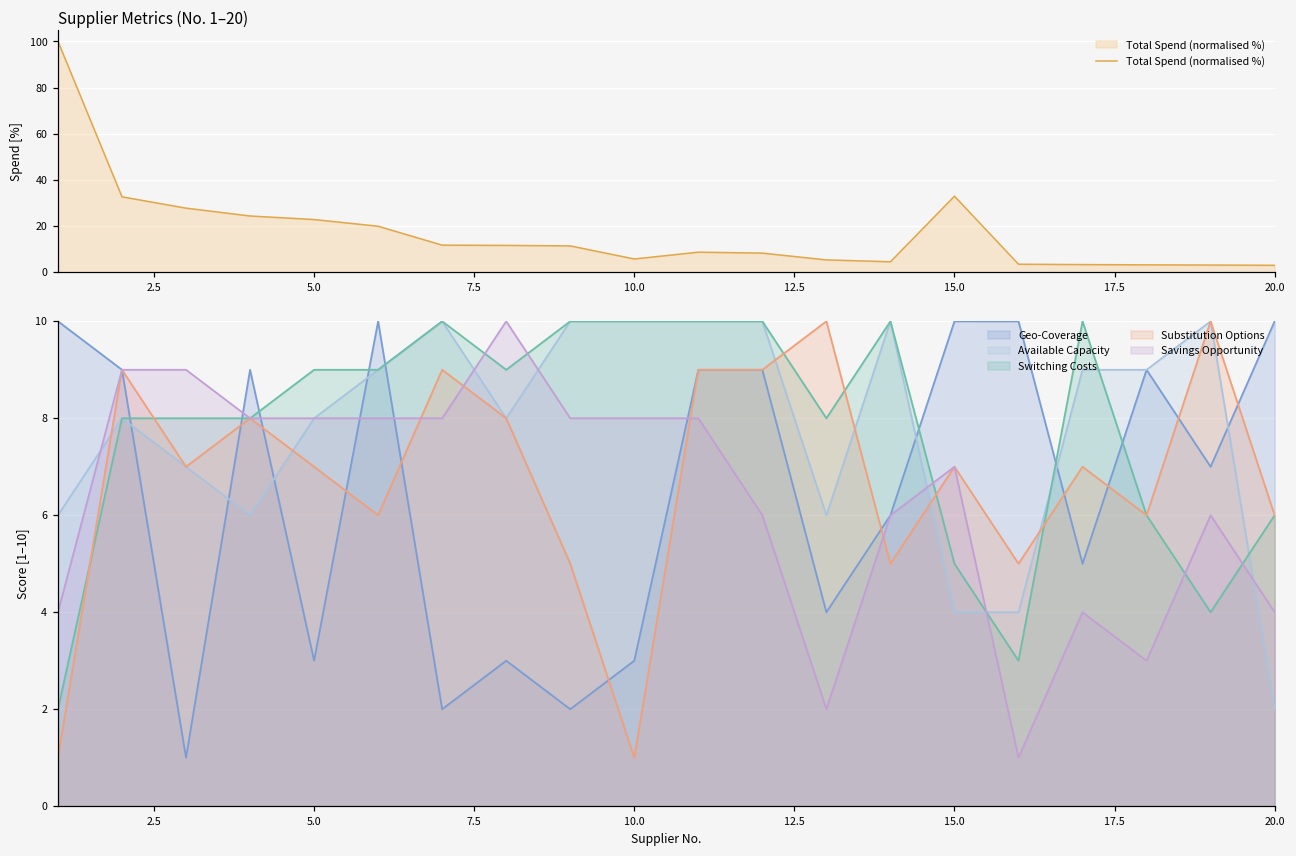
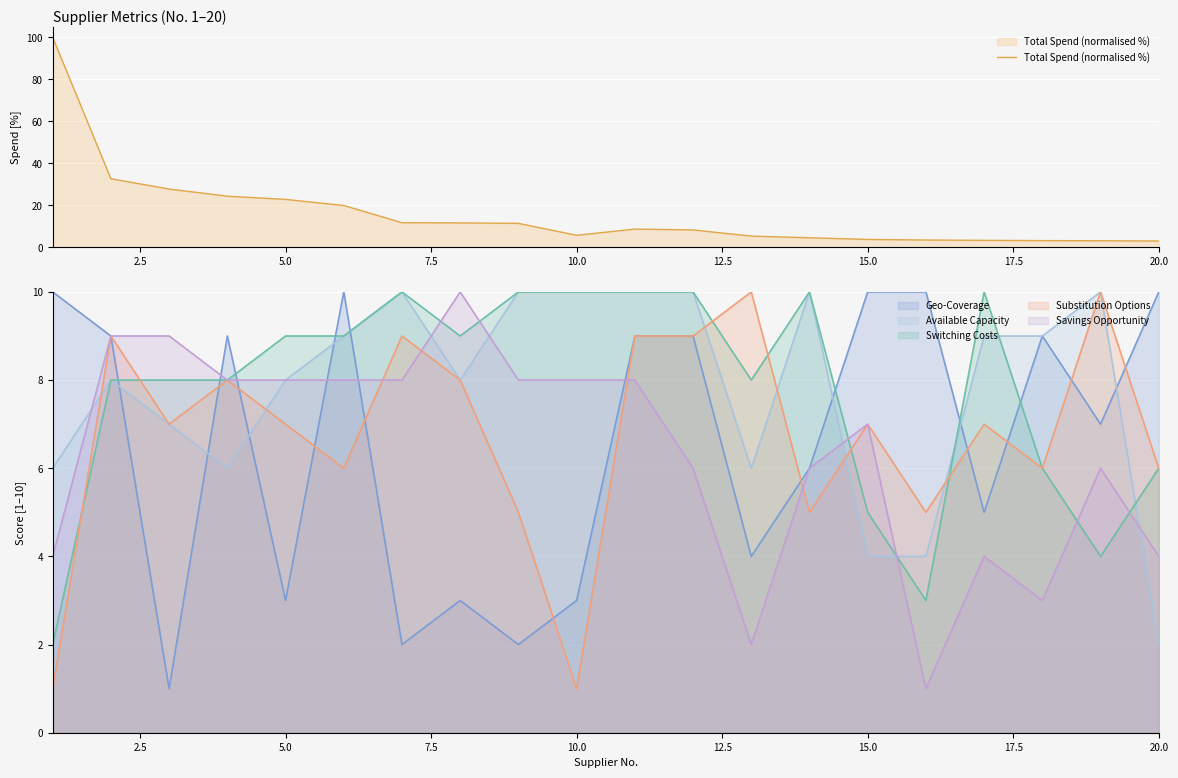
Supplier Metrics (No. 1–20), 15.0: 33 -> 4
